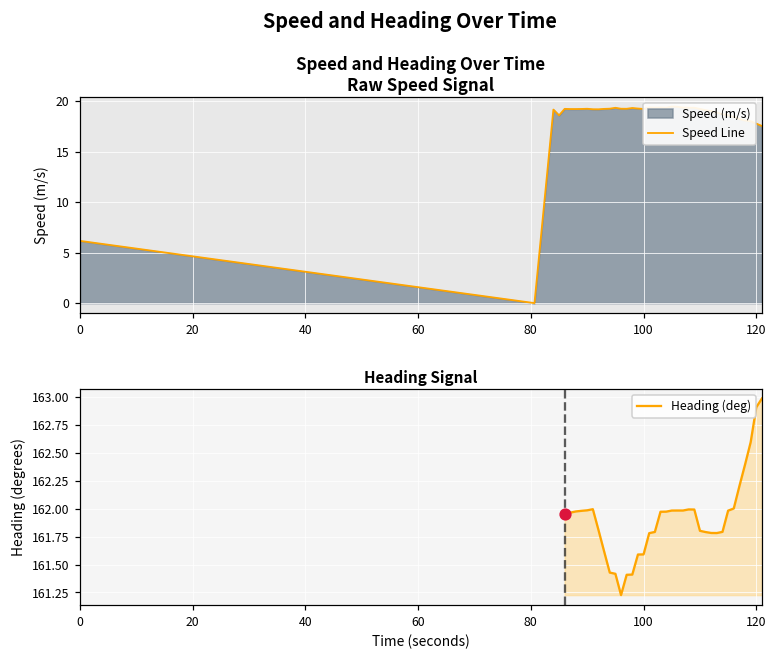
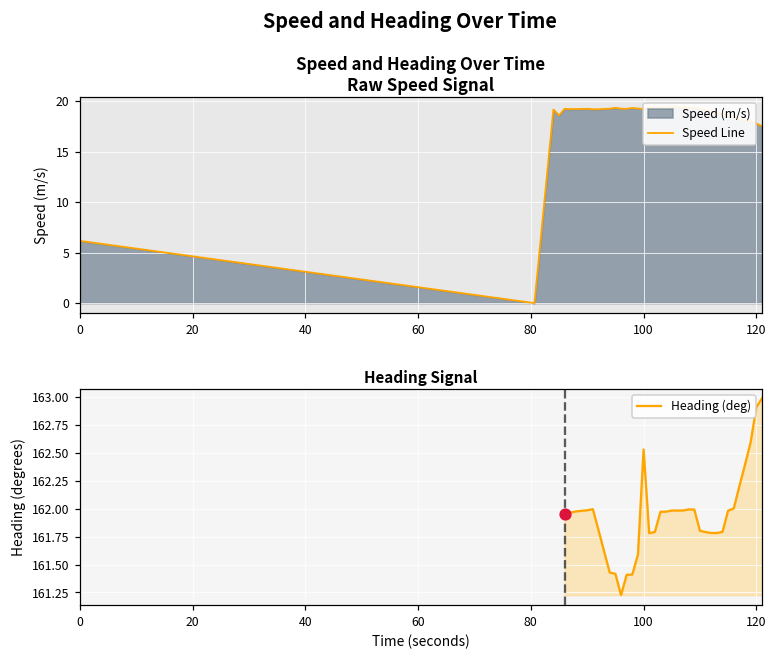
Heading Signal, Heading (deg), 100: 161.59 -> 162.53
